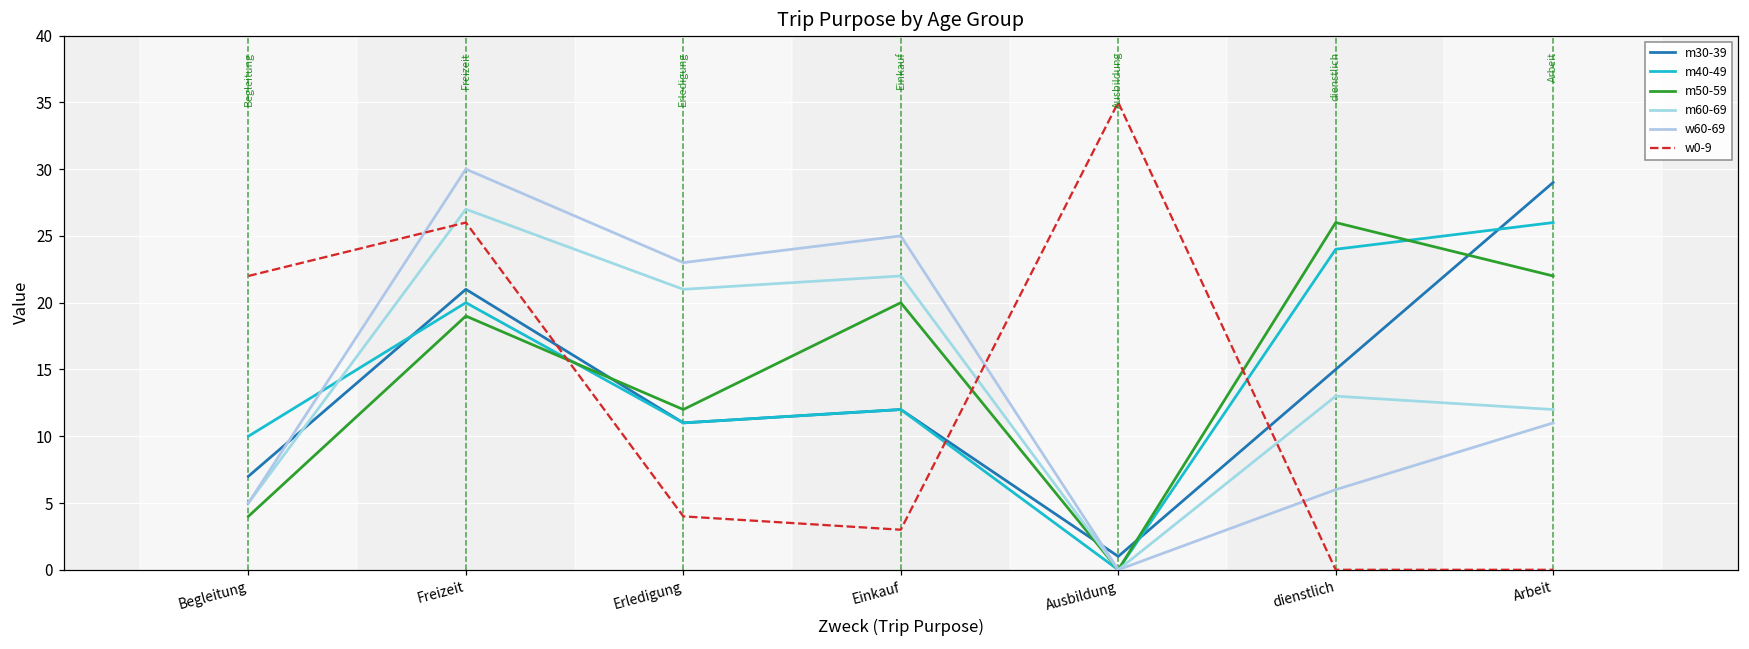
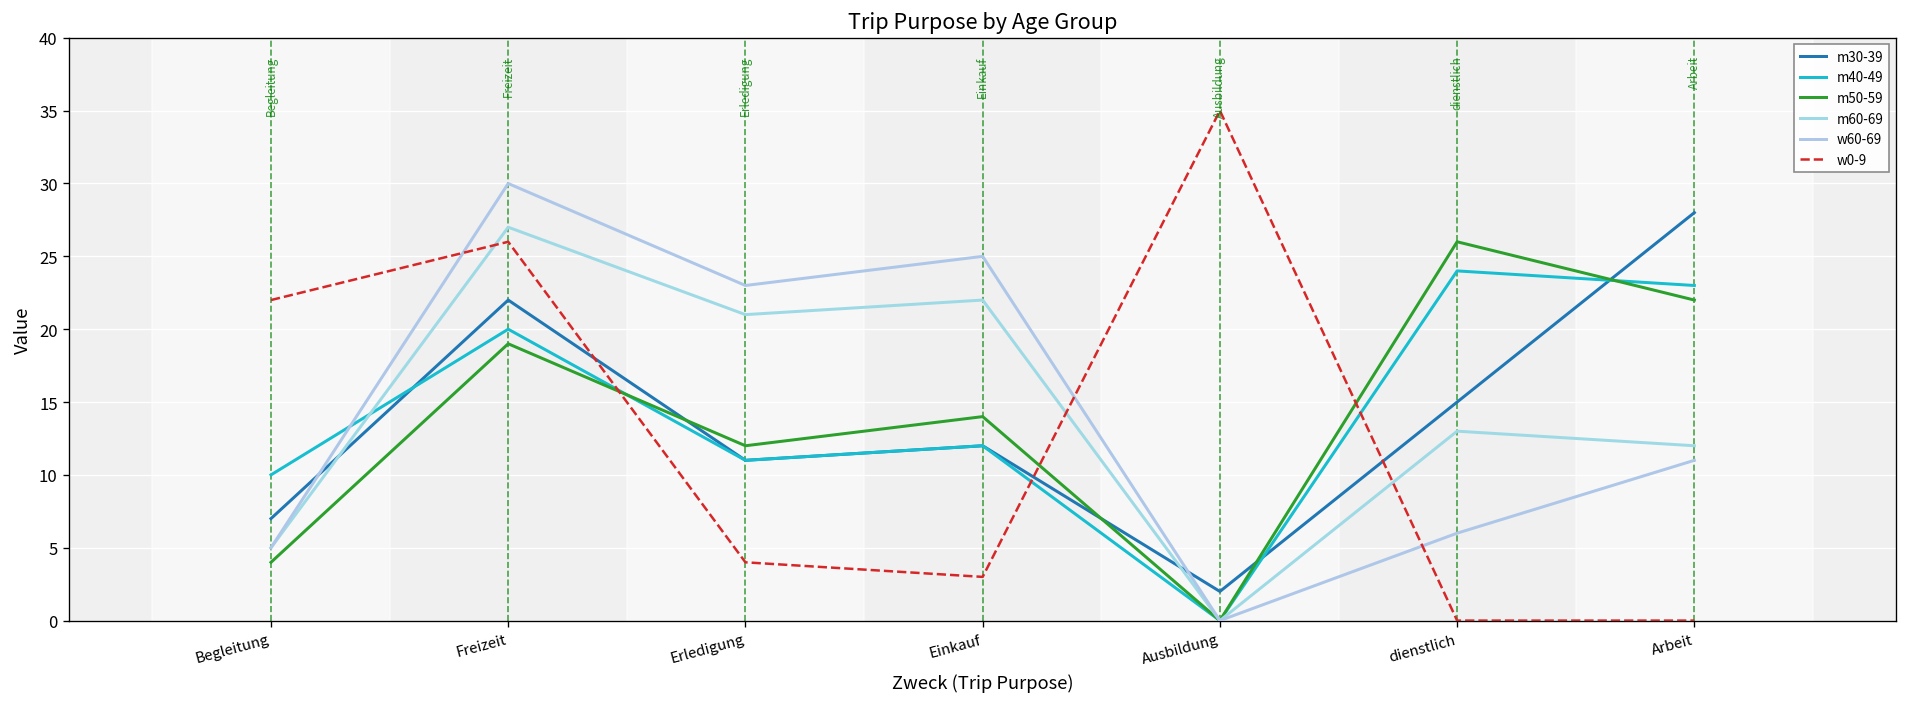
m30-39, Freizeit: 21 -> 22
m50-59, Einkauf: 20 -> 14
m30-39, Ausbildung: 1 -> 2
m30-39, Arbeit: 29 -> 28
m40-49, Arbeit: 26 -> 23
